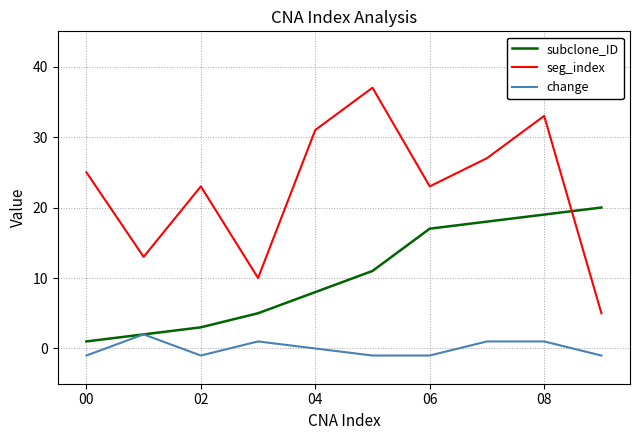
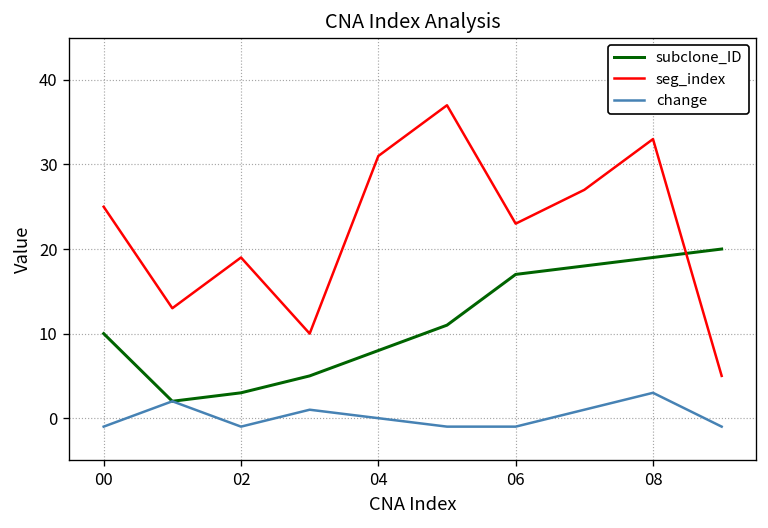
subclone_ID, 00: 1 -> 10
seg_index, 02: 23 -> 19
change, 08: 1 -> 3
